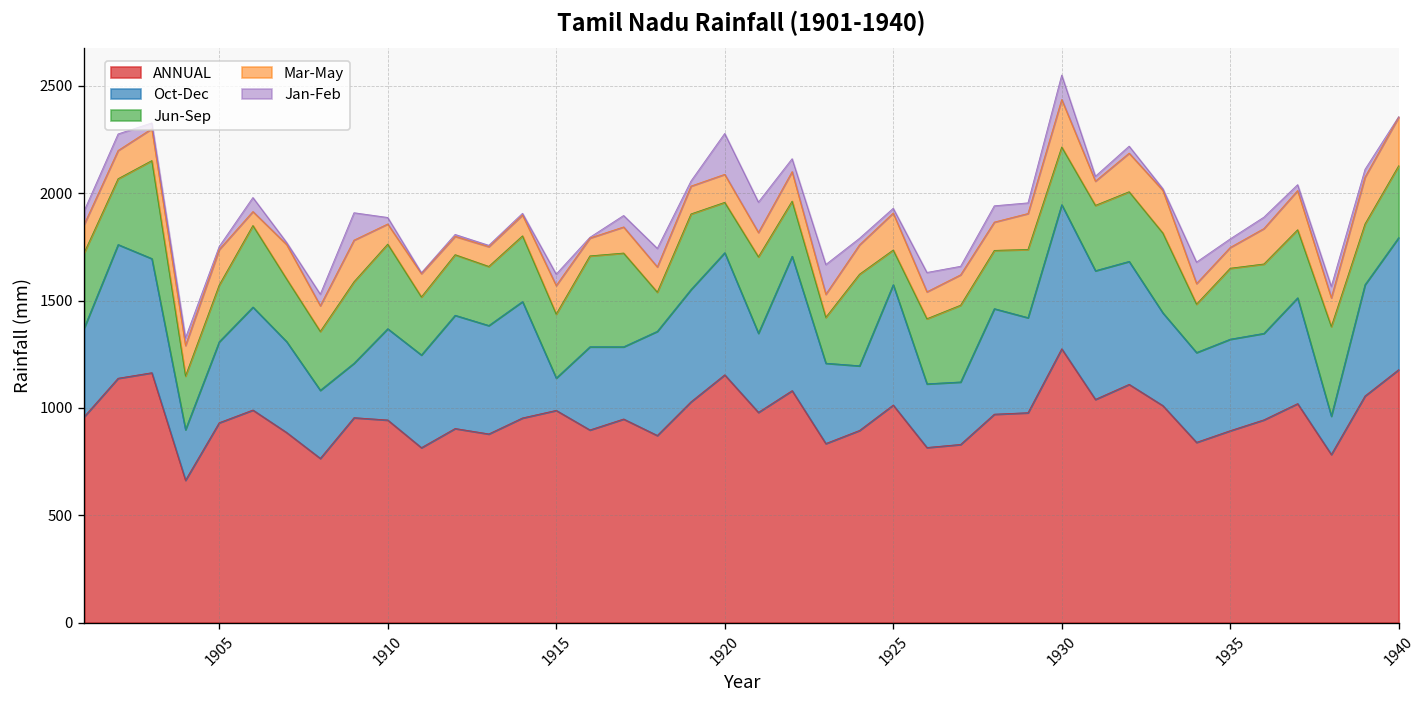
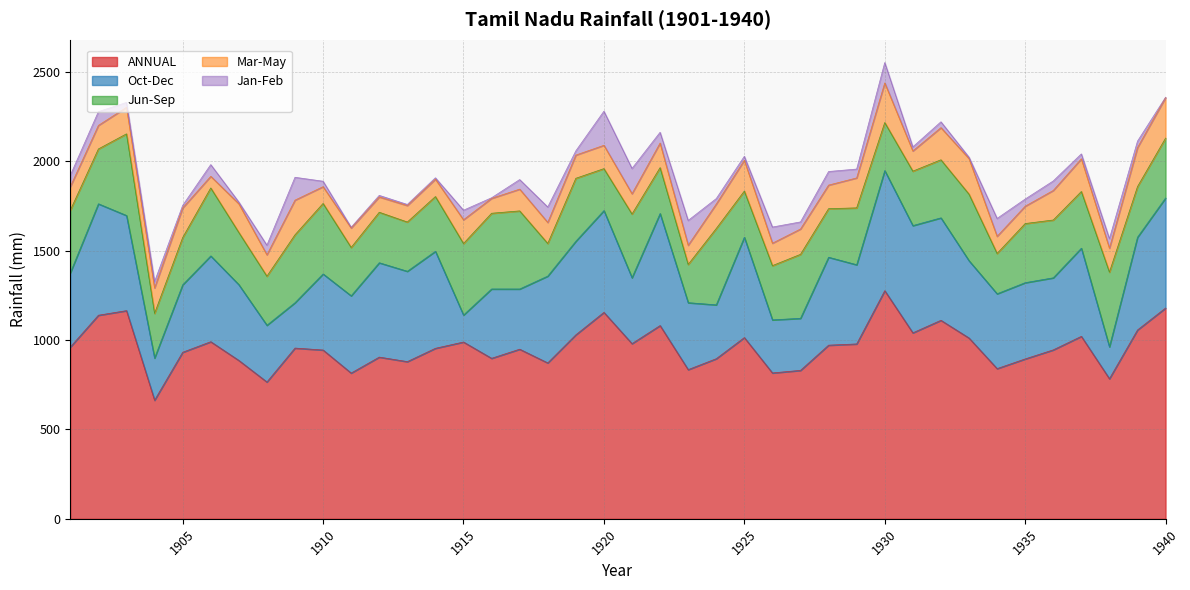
Jun-Sep, 1915: 300 -> 400
Jun-Sep, 1925: 160 -> 260
